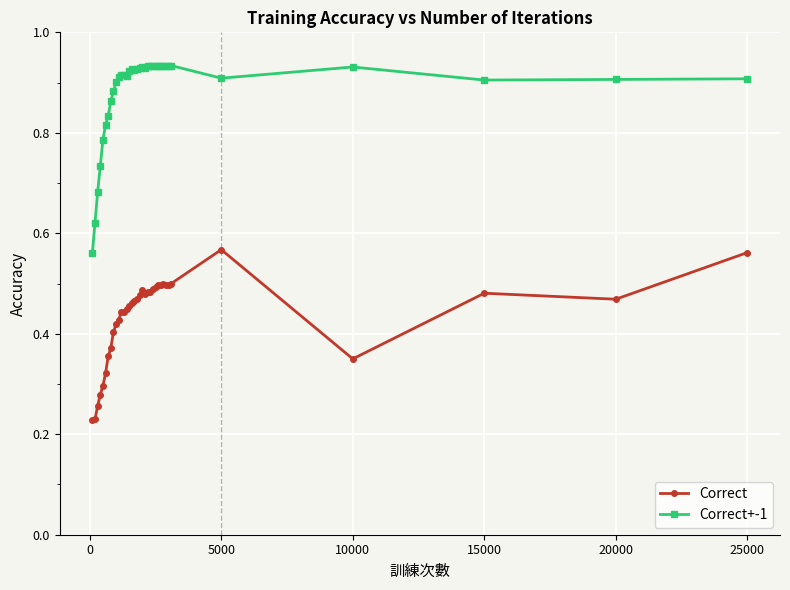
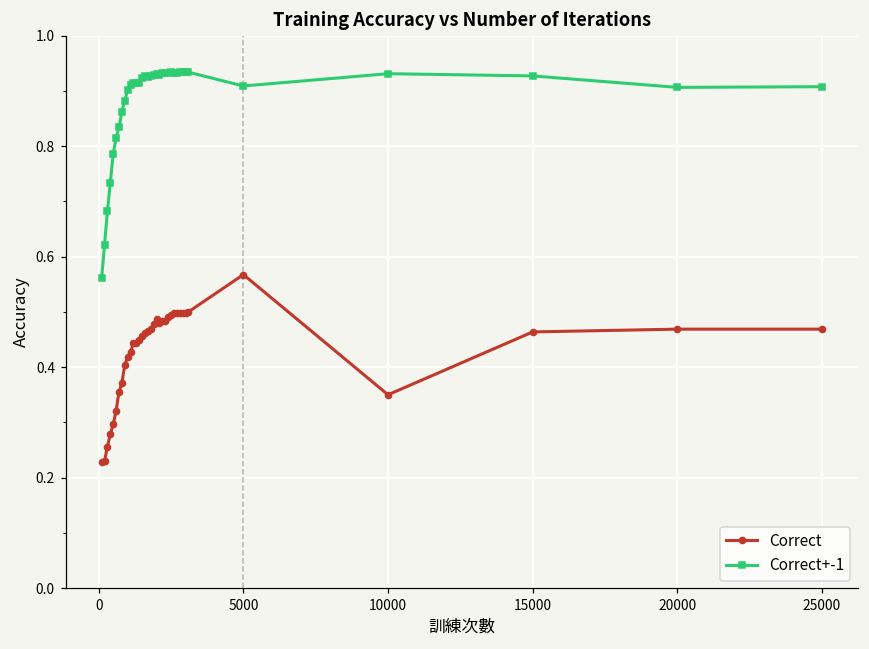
Correct, 15000: 0.48 -> 0.46
Correct+-1, 15000: 0.91 -> 0.93
Correct, 25000: 0.56 -> 0.47
